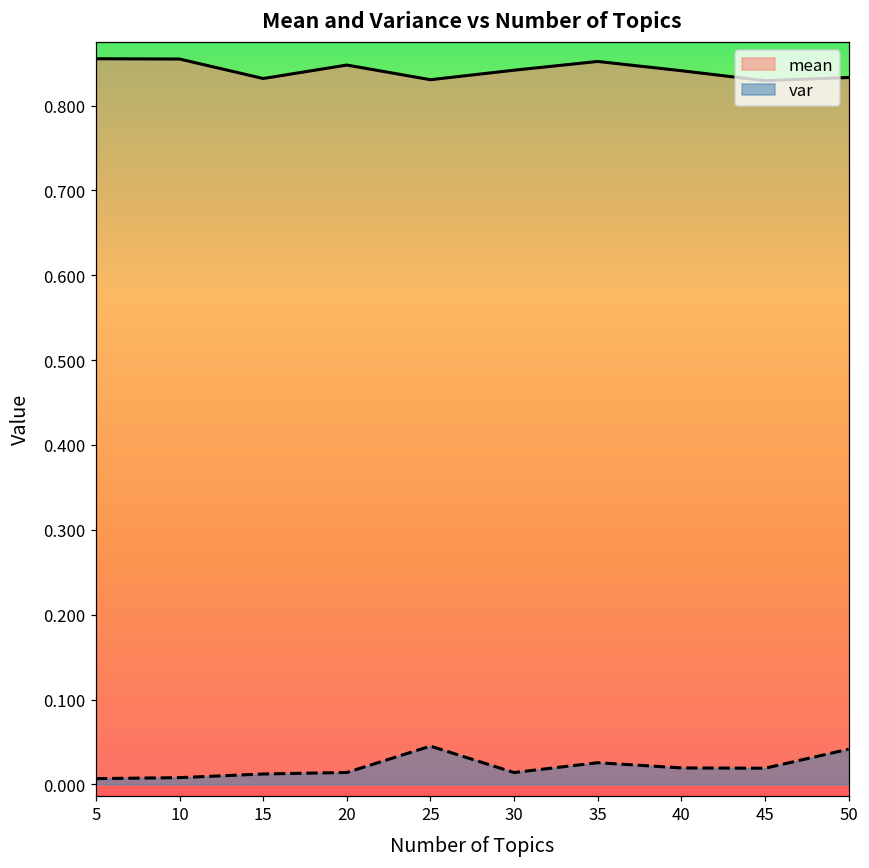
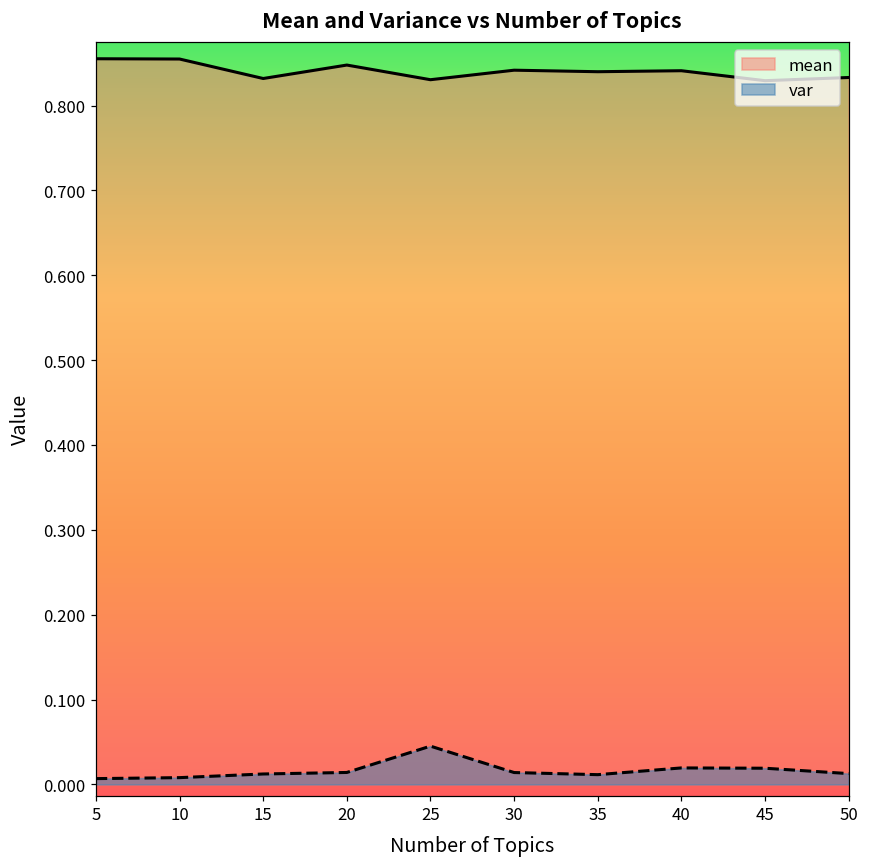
mean, 35: 0.85 -> 0.84
var, 35: 0.03 -> 0.01
var, 50: 0.04 -> 0.01
